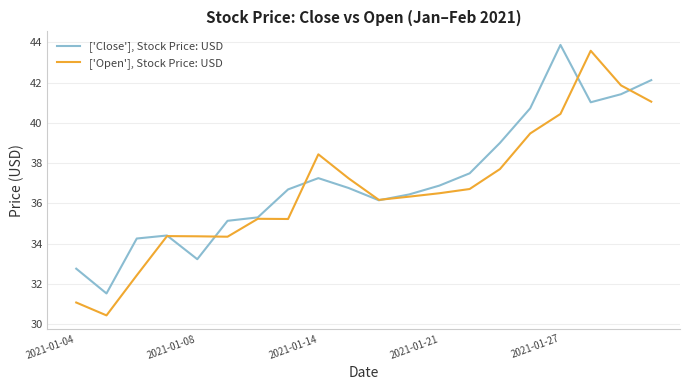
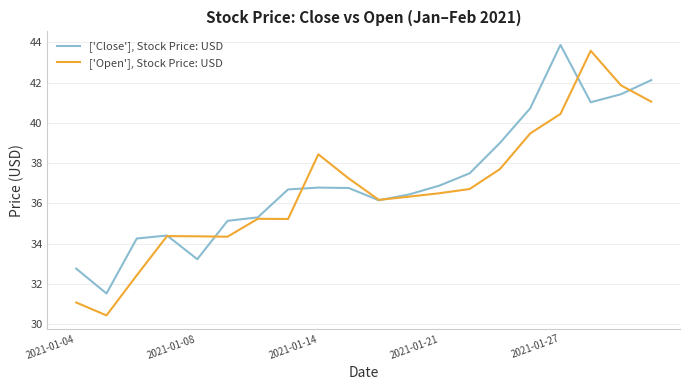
['Close'], Stock Price: USD, 2021-01-14: 37.3 -> 36.8
